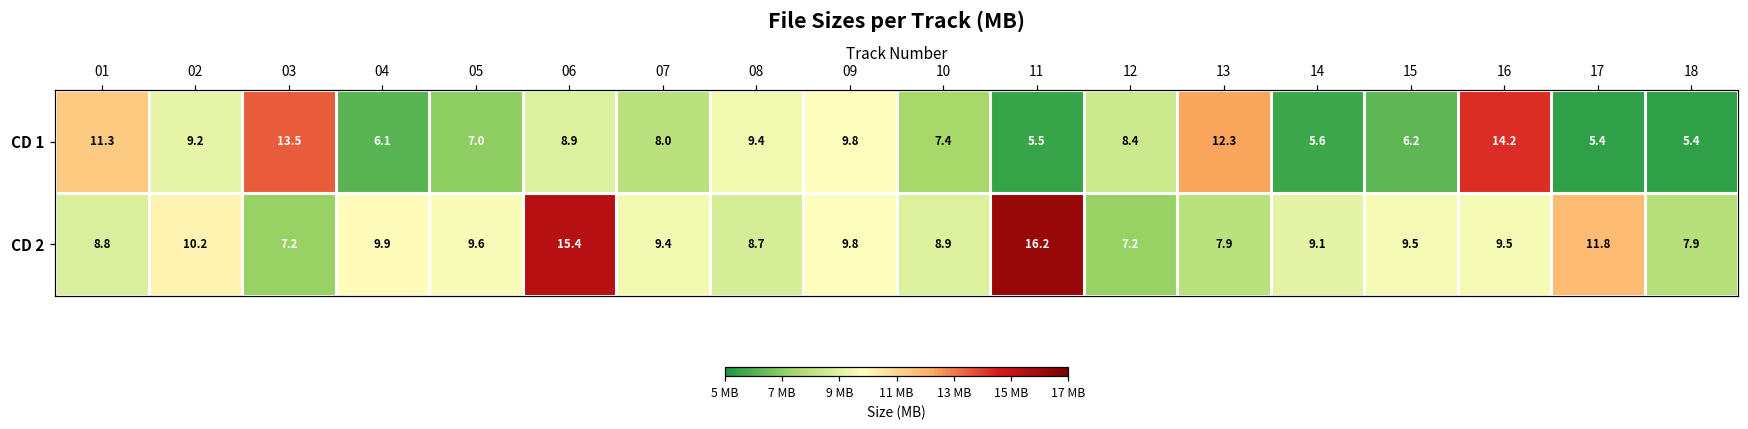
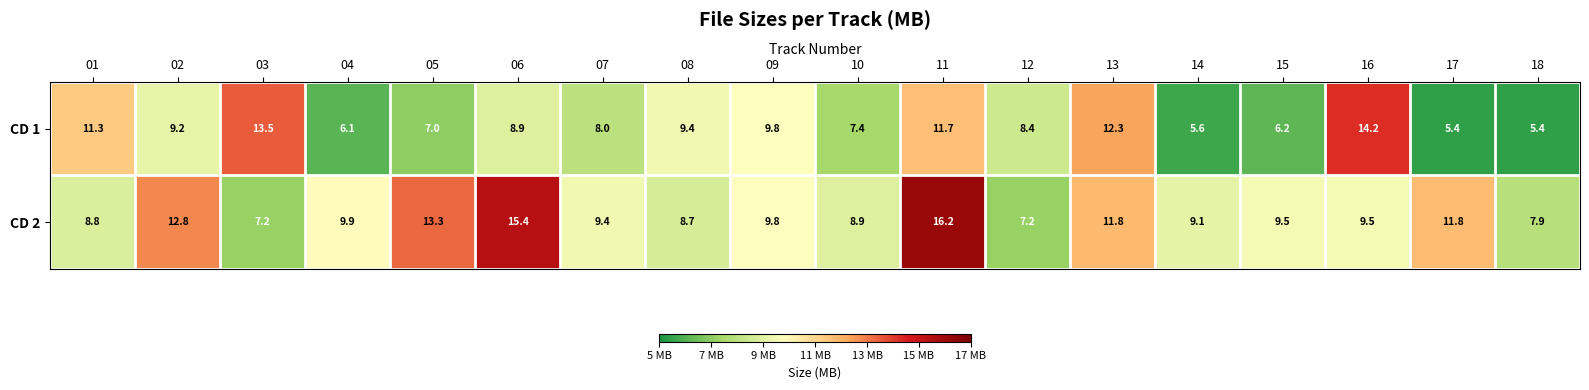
CD 1, 11: 5.5 -> 11.7
CD 2, 02: 10.2 -> 12.8
CD 2, 05: 9.6 -> 13.3
CD 2, 13: 7.9 -> 11.8
